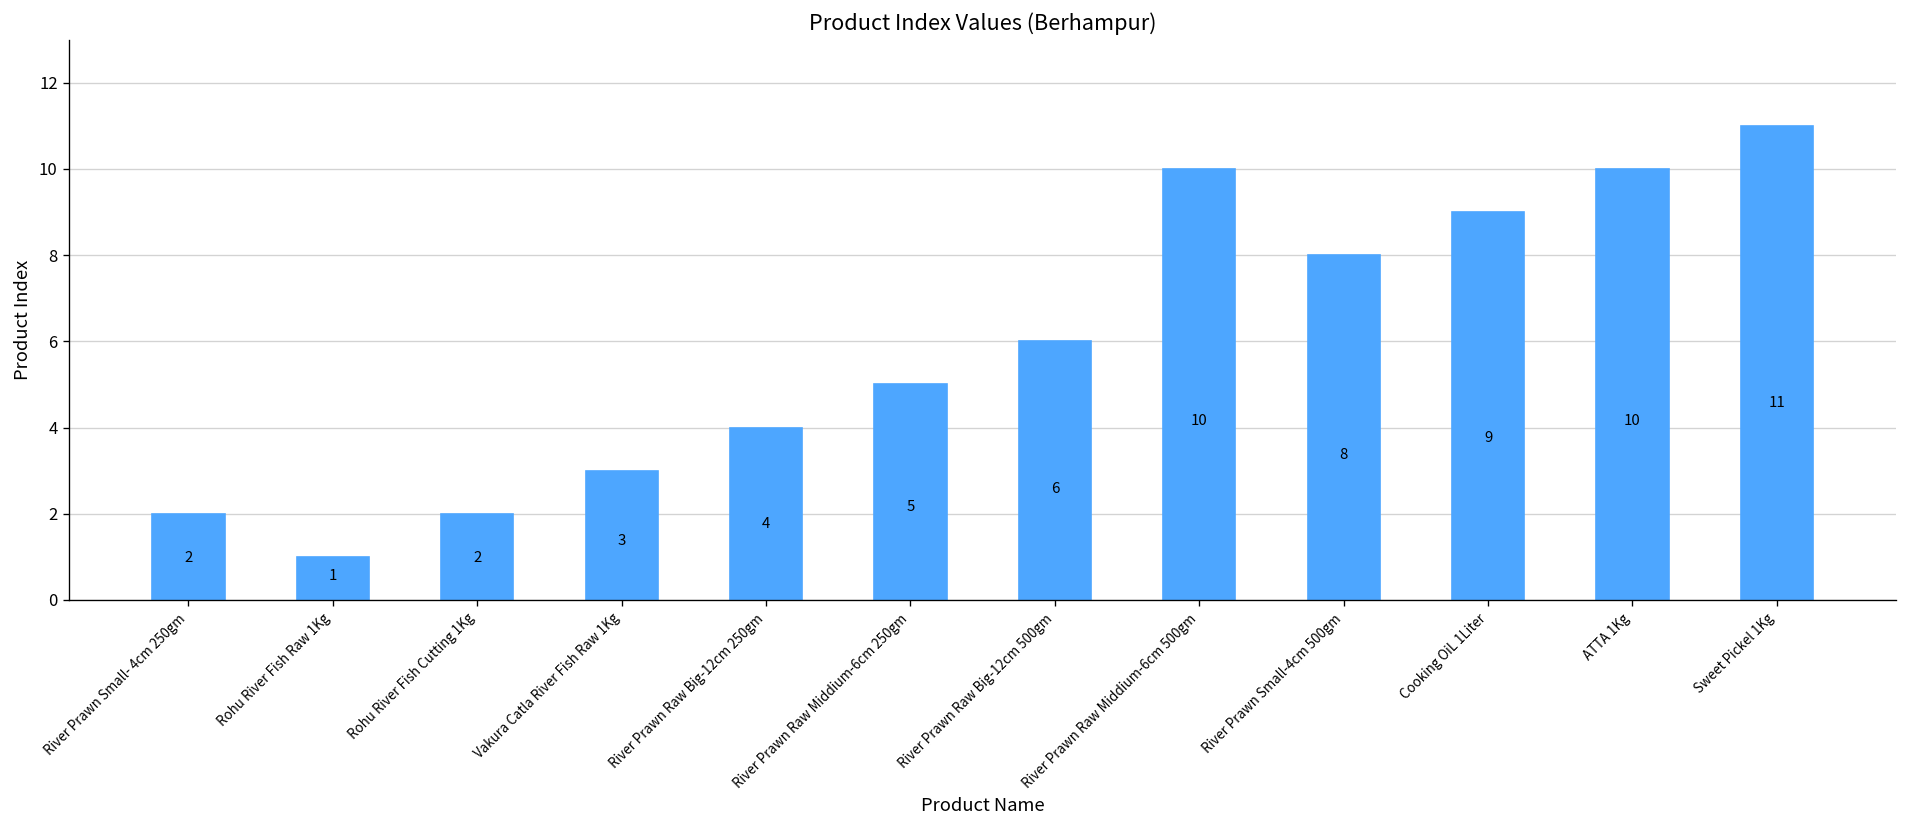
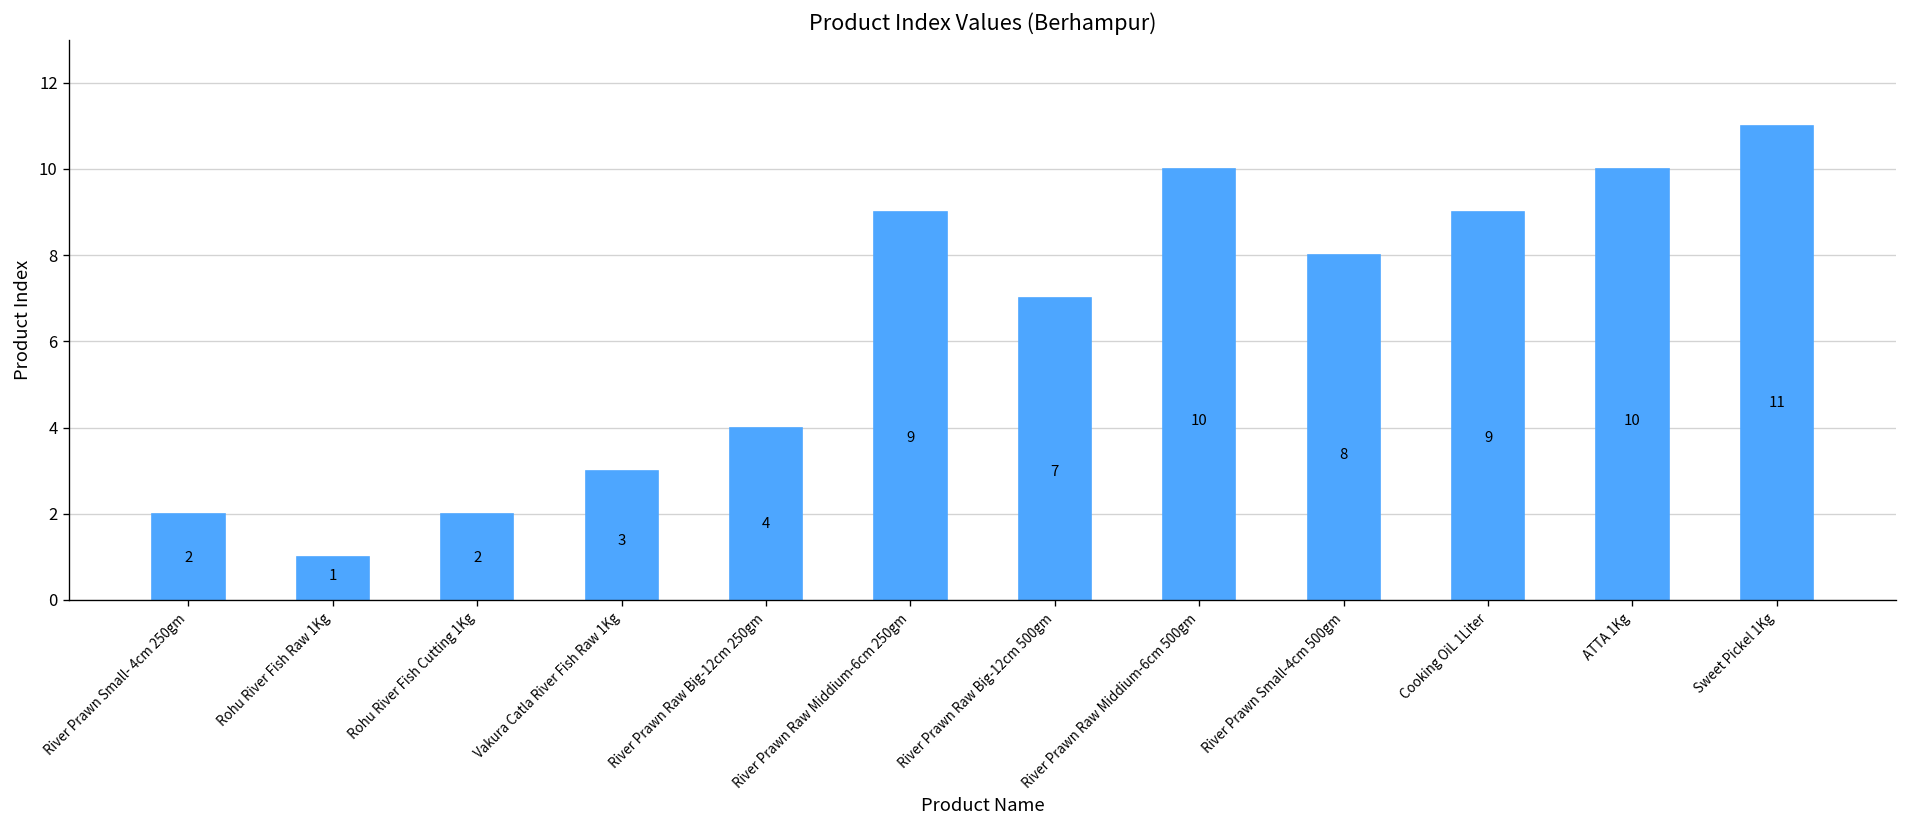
River Prawn Raw Middium-6cm 250gm: 5 -> 9
River Prawn Raw Big-12cm 500gm: 6 -> 7
